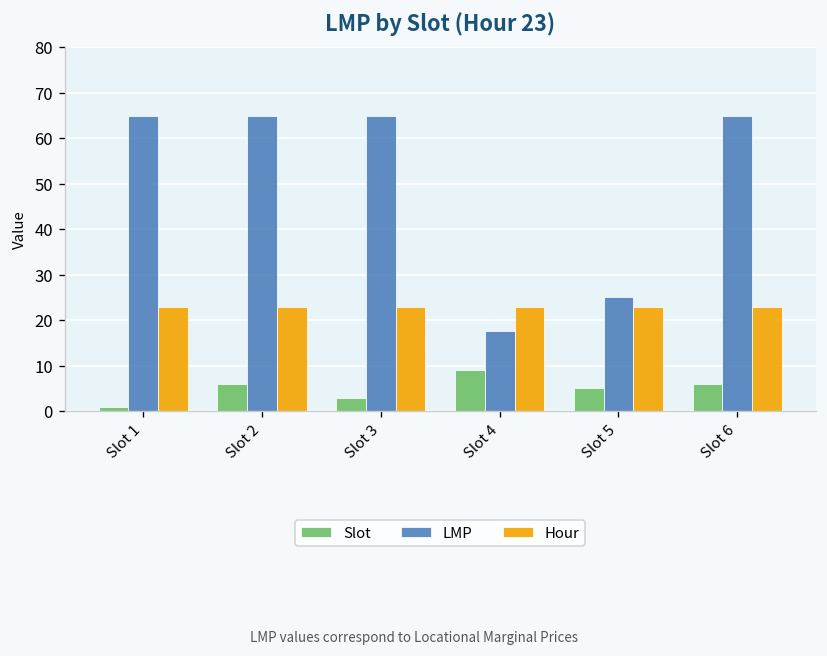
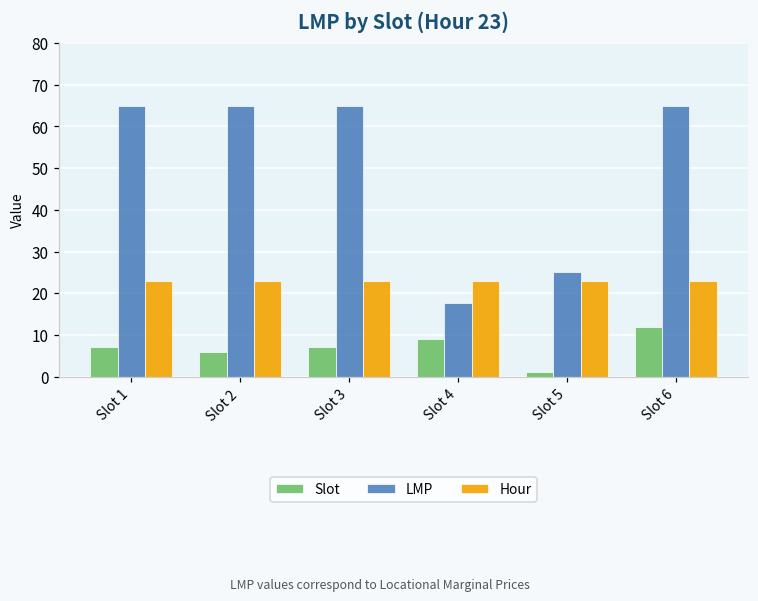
Slot, Slot 1: 1 -> 7
Slot, Slot 3: 3 -> 7
Slot, Slot 5: 5 -> 1
Slot, Slot 6: 6 -> 12
